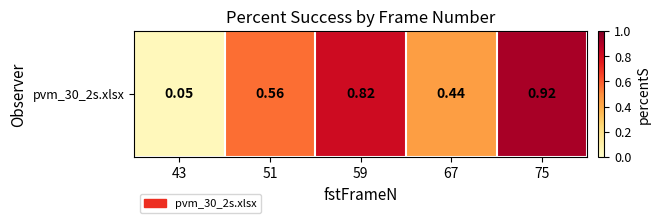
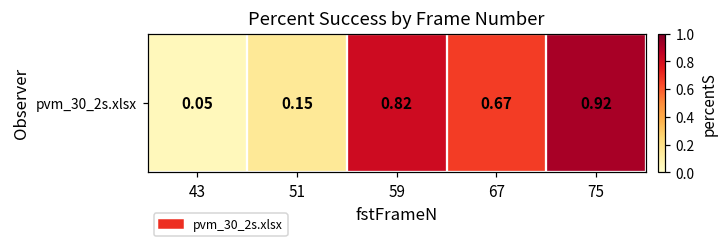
pvm_30_2s.xlsx, 51: 0.56 -> 0.15
pvm_30_2s.xlsx, 67: 0.44 -> 0.67
